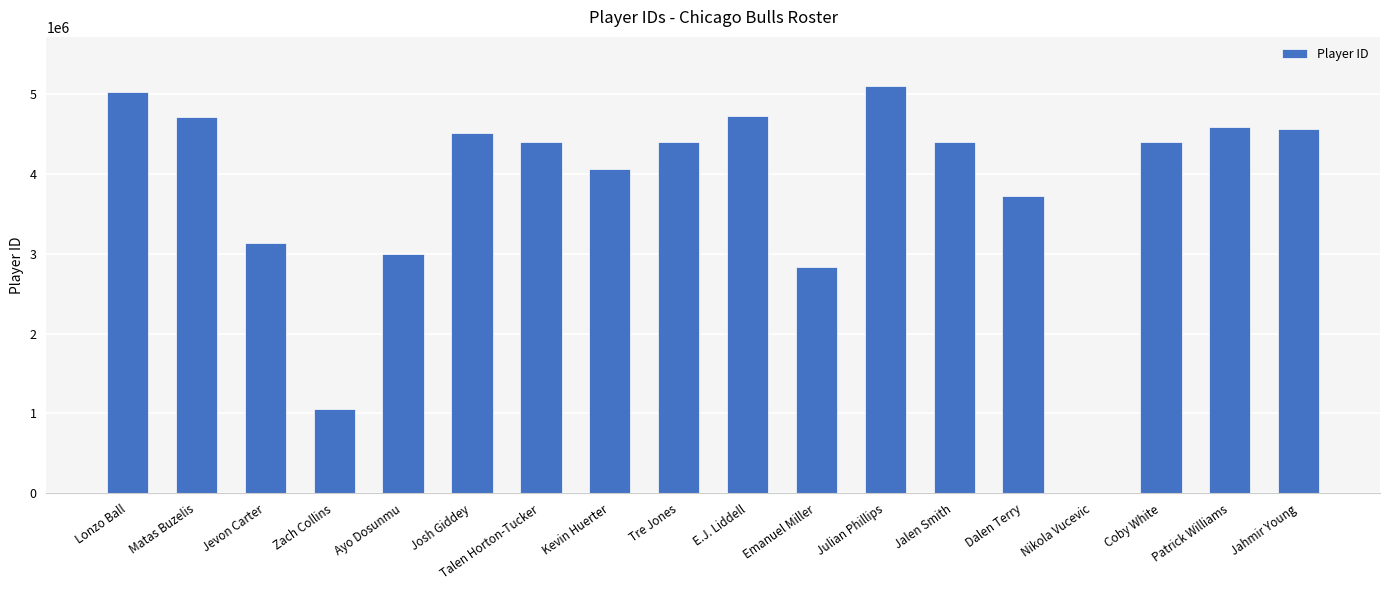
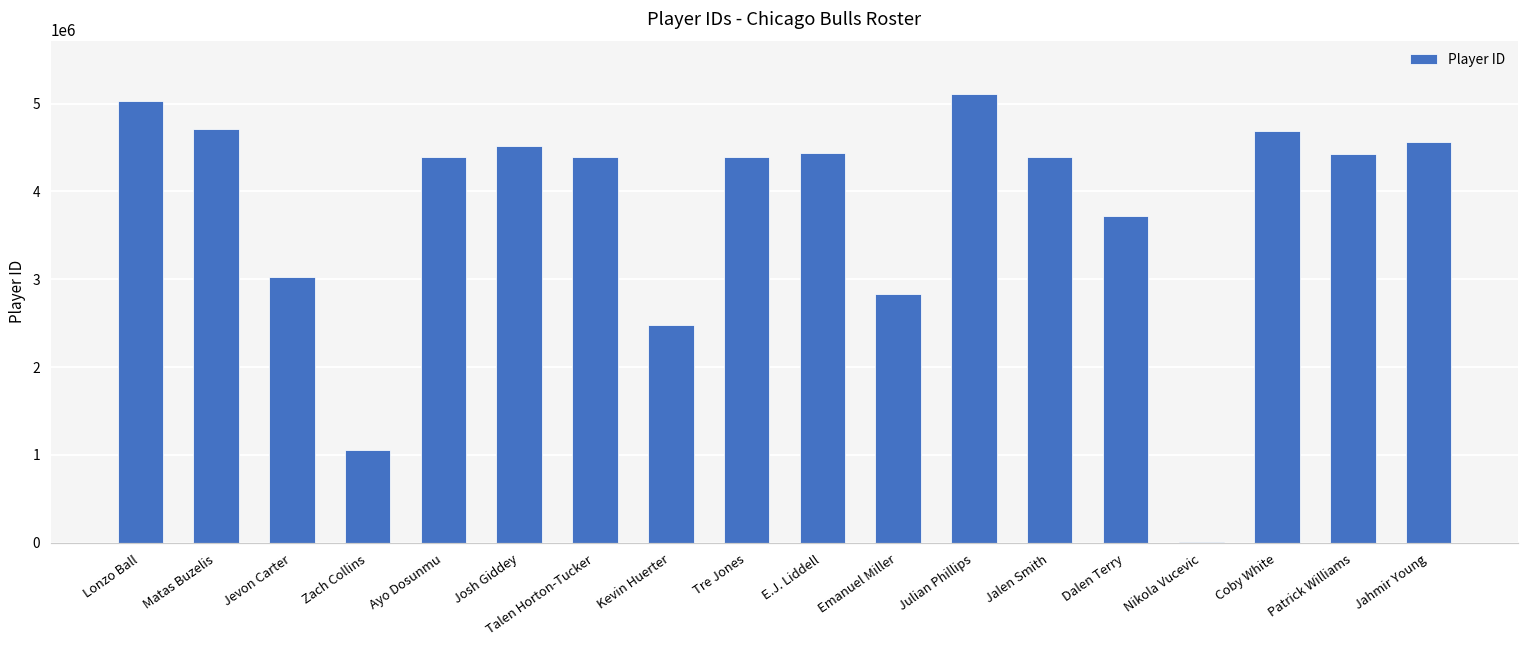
Jevon Carter: 3100000 -> 3000000
Ayo Dosunmu: 3000000 -> 4400000
Kevin Huerter: 4100000 -> 2500000
E.J. Liddell: 4700000 -> 4400000
Coby White: 4400000 -> 4700000
Patrick Williams: 4600000 -> 4400000
